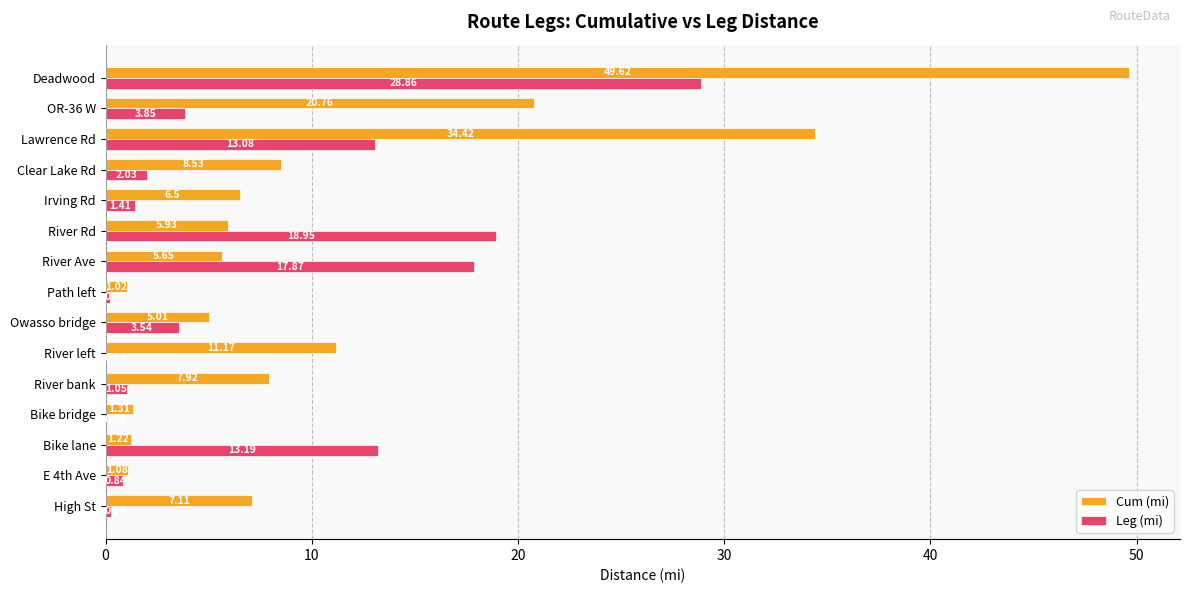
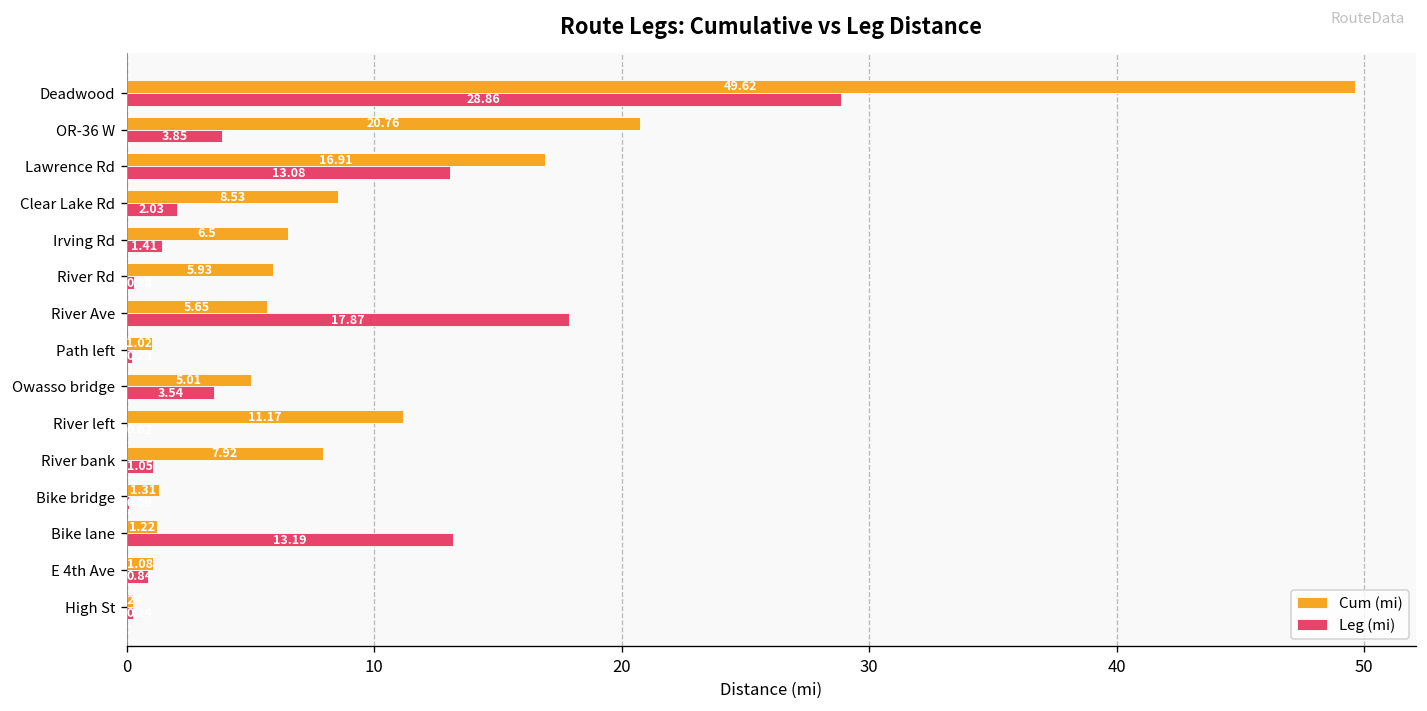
Cum (mi), Lawrence Rd: 34.42 -> 16.91
Leg (mi), River Rd: 19.0 -> 0.3
Cum (mi), High St: 7.1 -> 0.2
